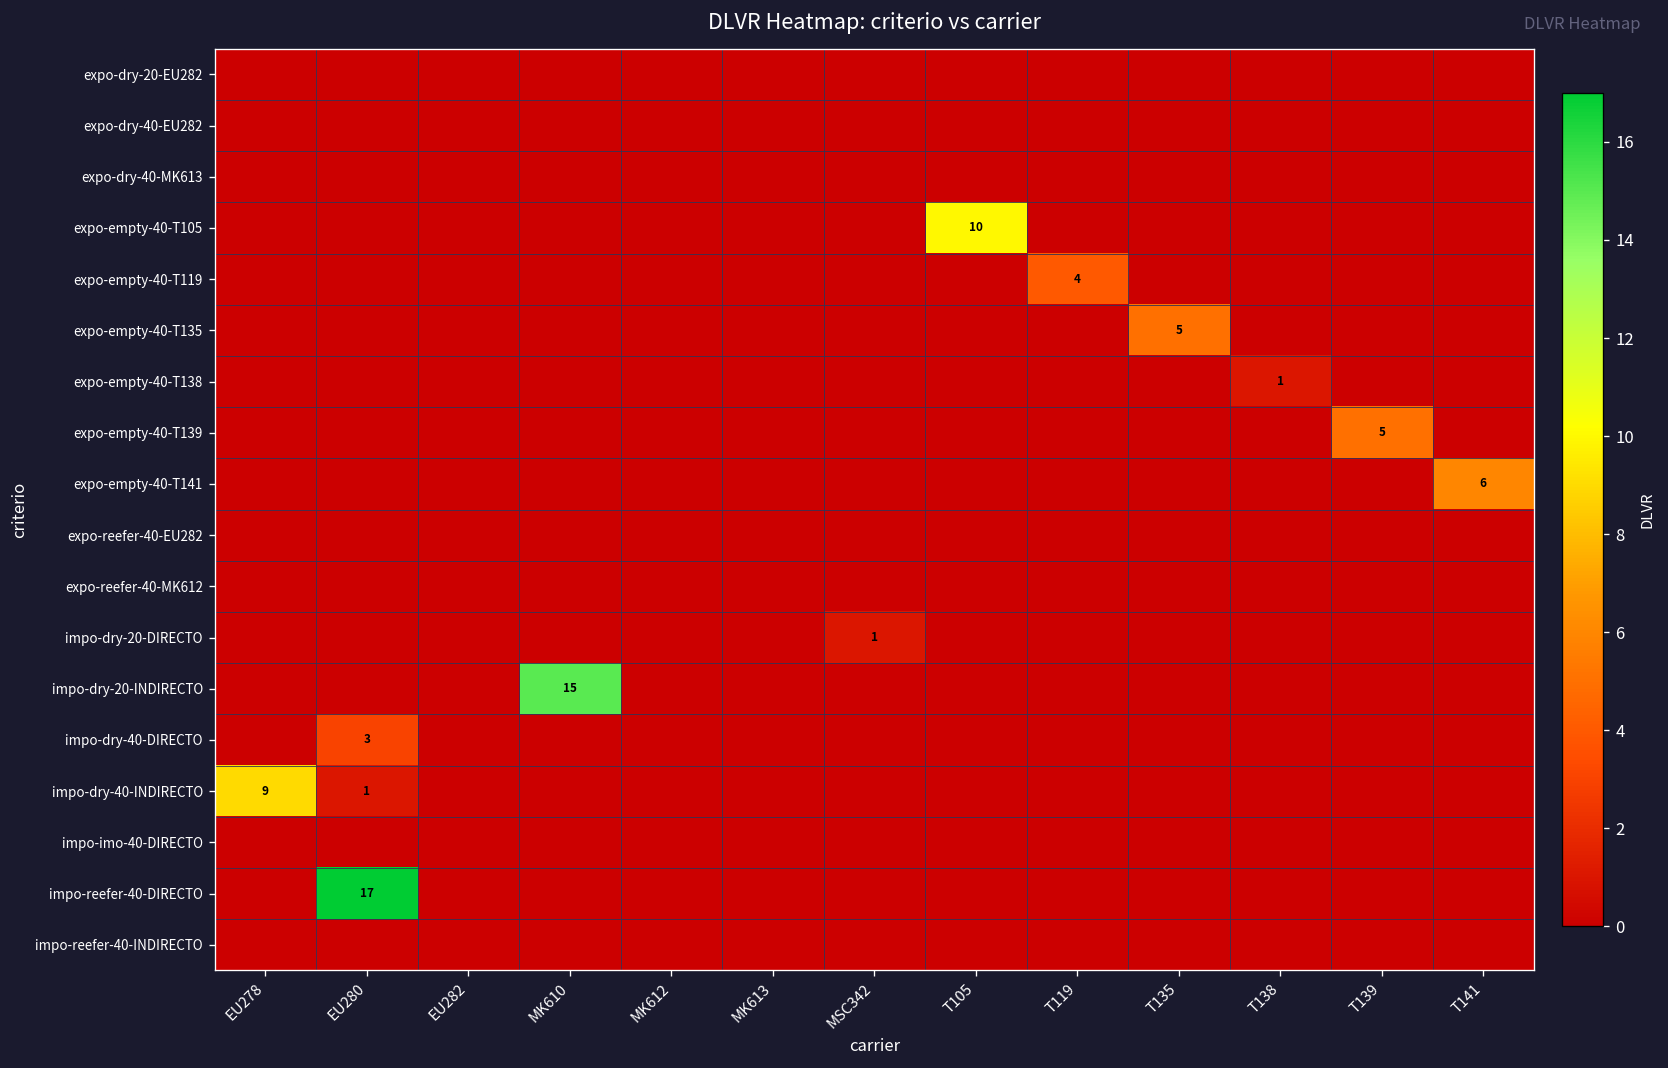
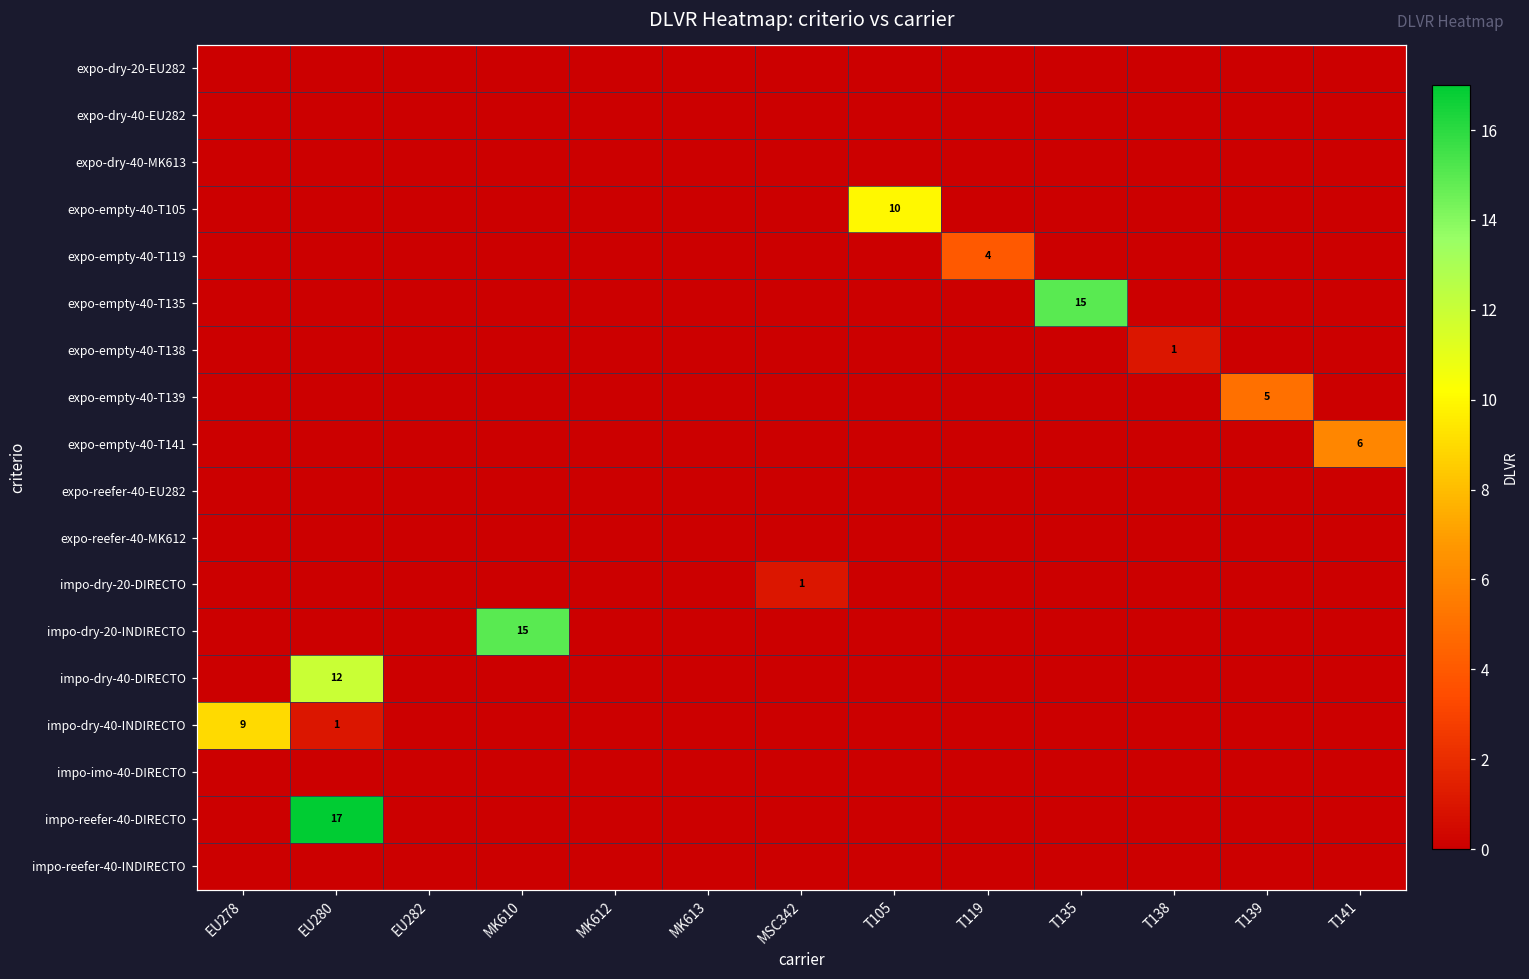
expo-empty-40-T135, T135: 5 -> 15
impo-dry-40-DIRECTO, EU280: 3 -> 12
